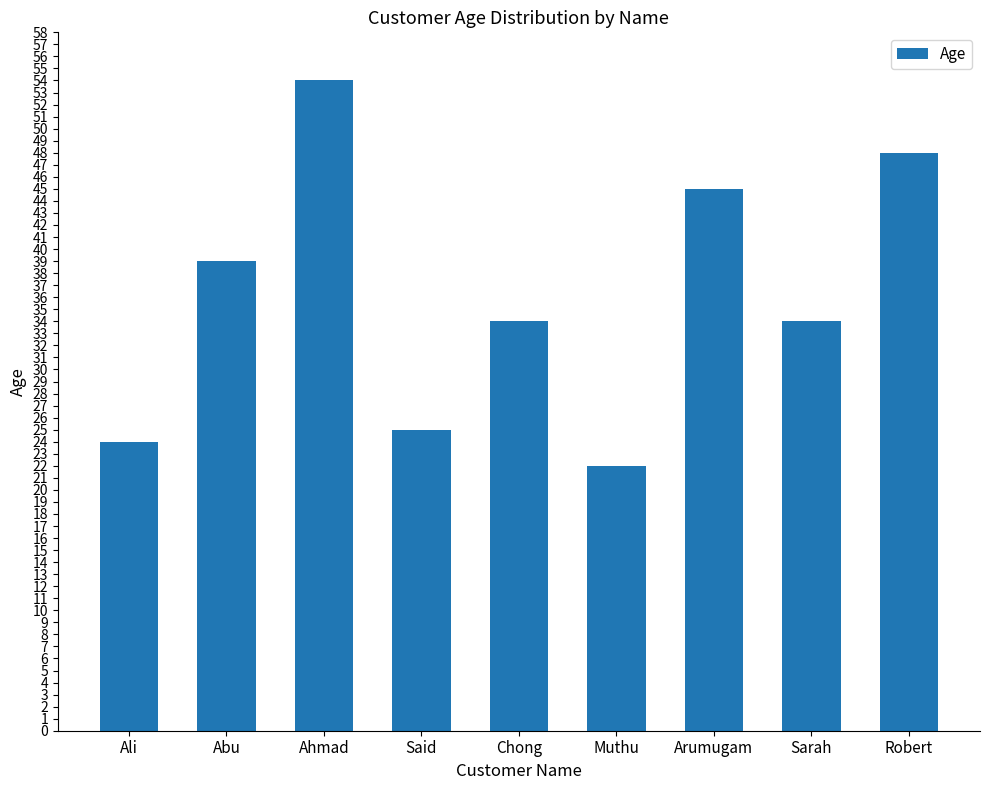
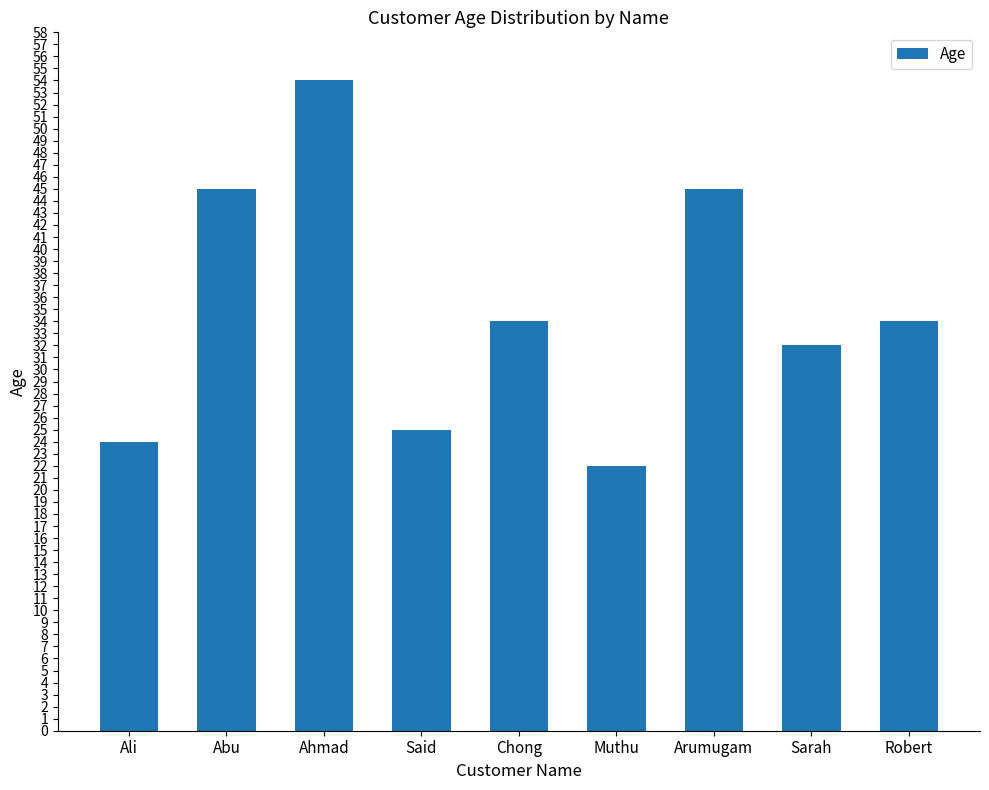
Abu: 39 -> 45
Sarah: 34 -> 32
Robert: 48 -> 34
